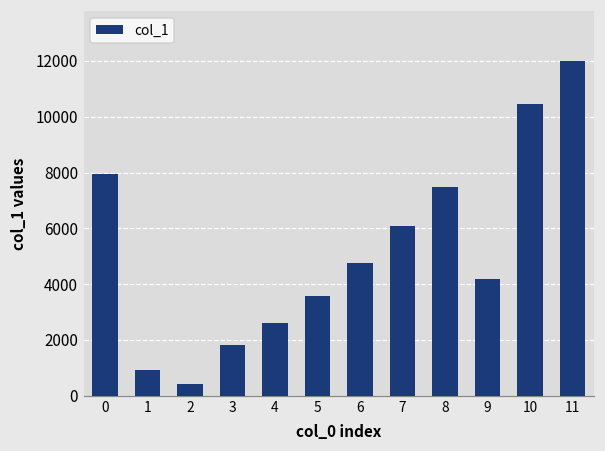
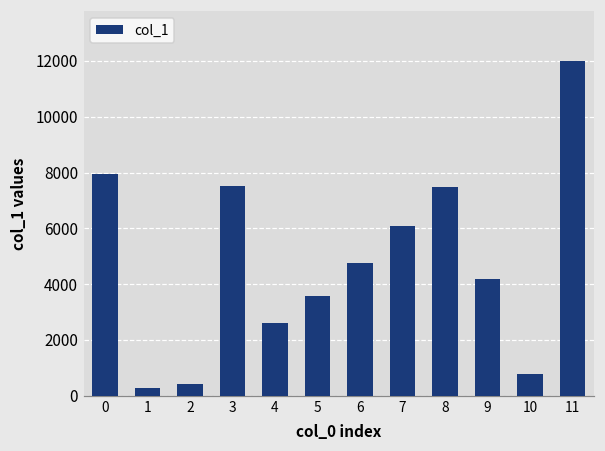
1: 900 -> 300
3: 1800 -> 7500
10: 10400 -> 800
